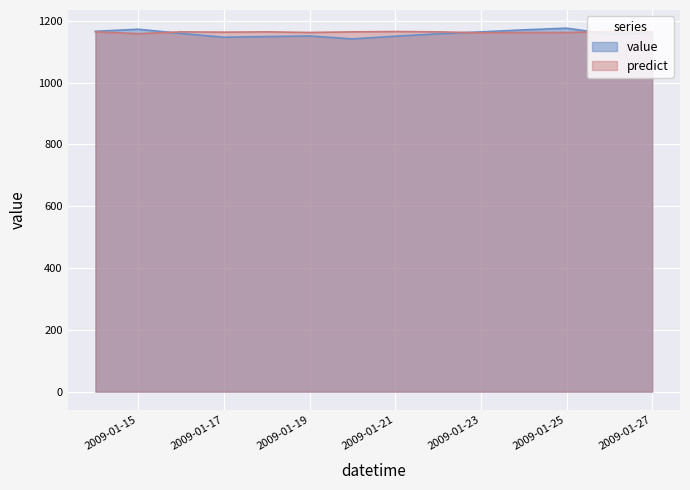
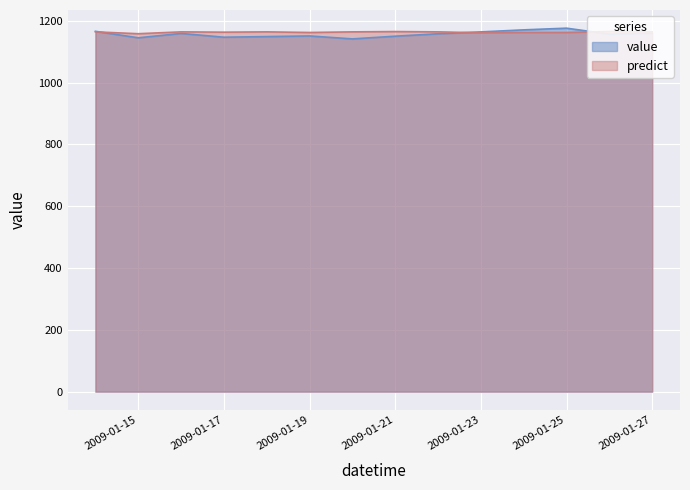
value, 2009-01-15: 1170 -> 1140
